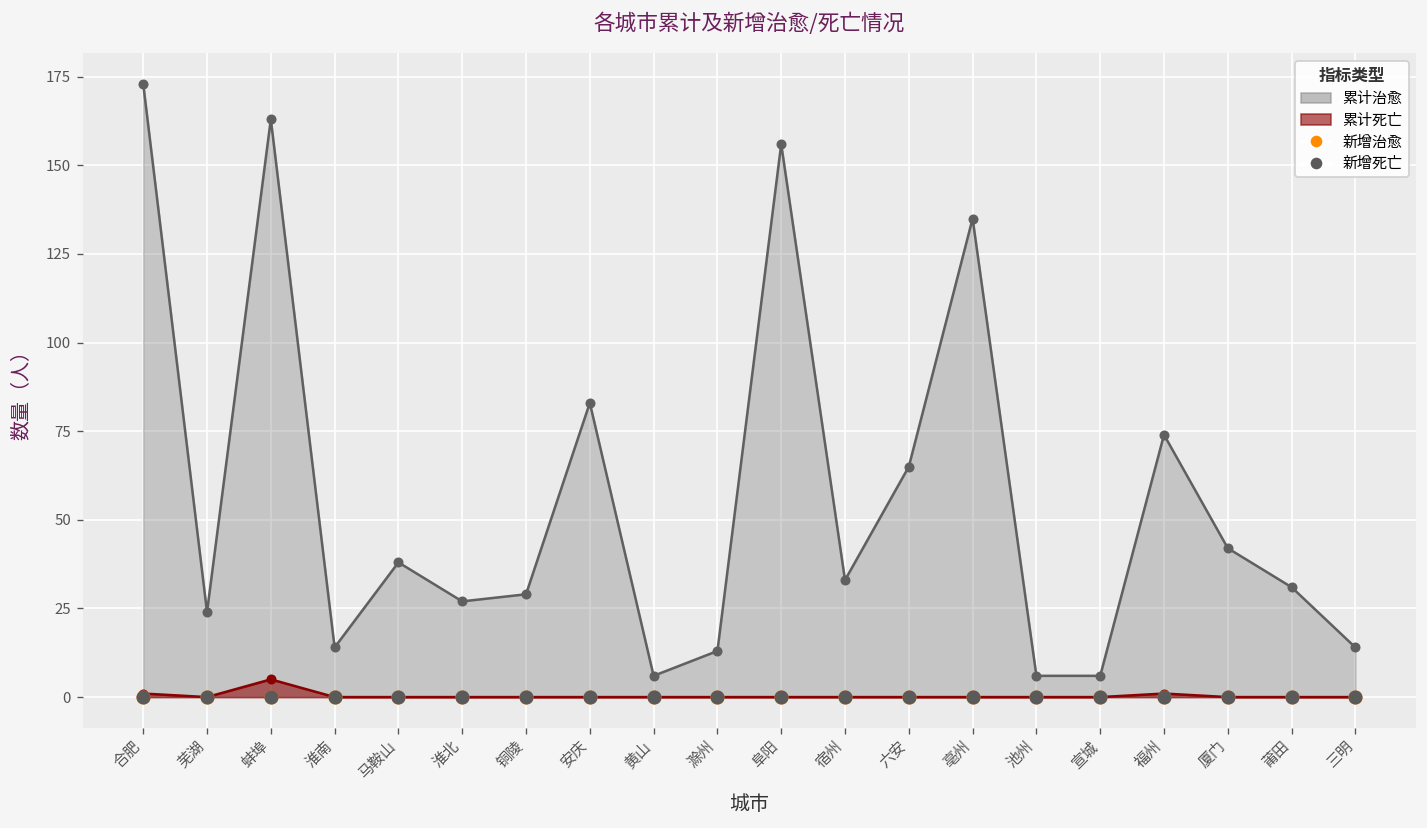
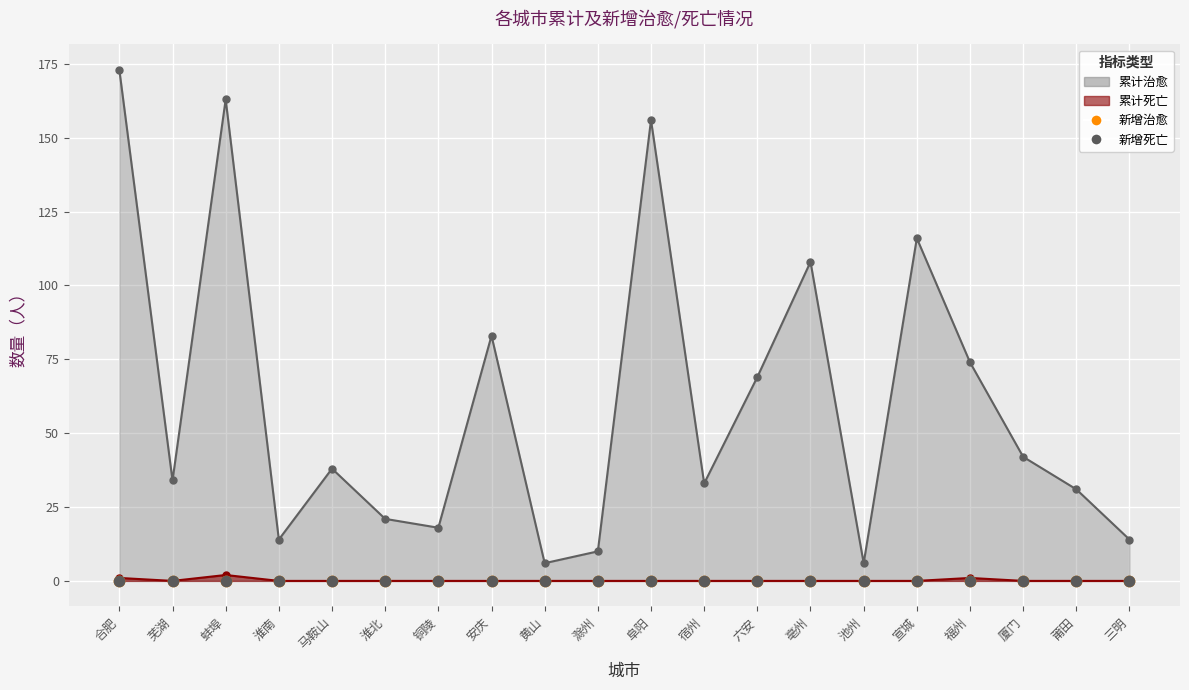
累计治愈, 芜湖: 24 -> 34
累计死亡, 蚌埠: 5 -> 2
累计治愈, 淮北: 27 -> 21
累计治愈, 铜陵: 29 -> 18
累计治愈, 滁州: 13 -> 10
累计治愈, 六安: 65 -> 69
累计治愈, 亳州: 135 -> 108
累计治愈, 宣城: 6 -> 116
